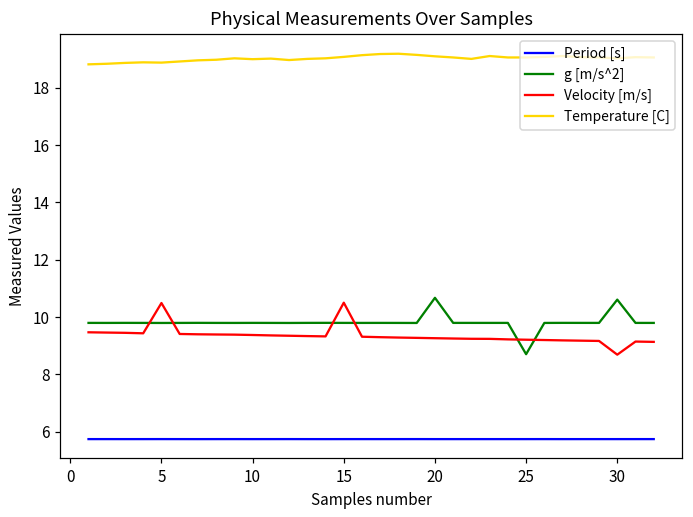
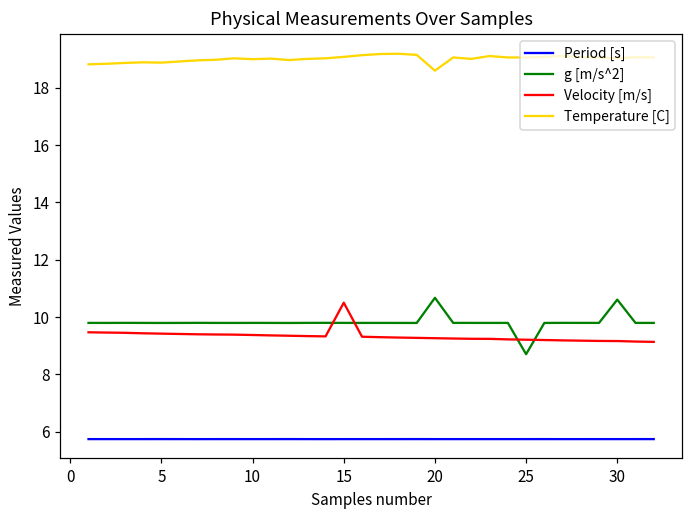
Velocity [m/s], 5: 10.5 -> 9.4
Temperature [C], 20: 19.1 -> 18.6
Velocity [m/s], 30: 8.7 -> 9.2
